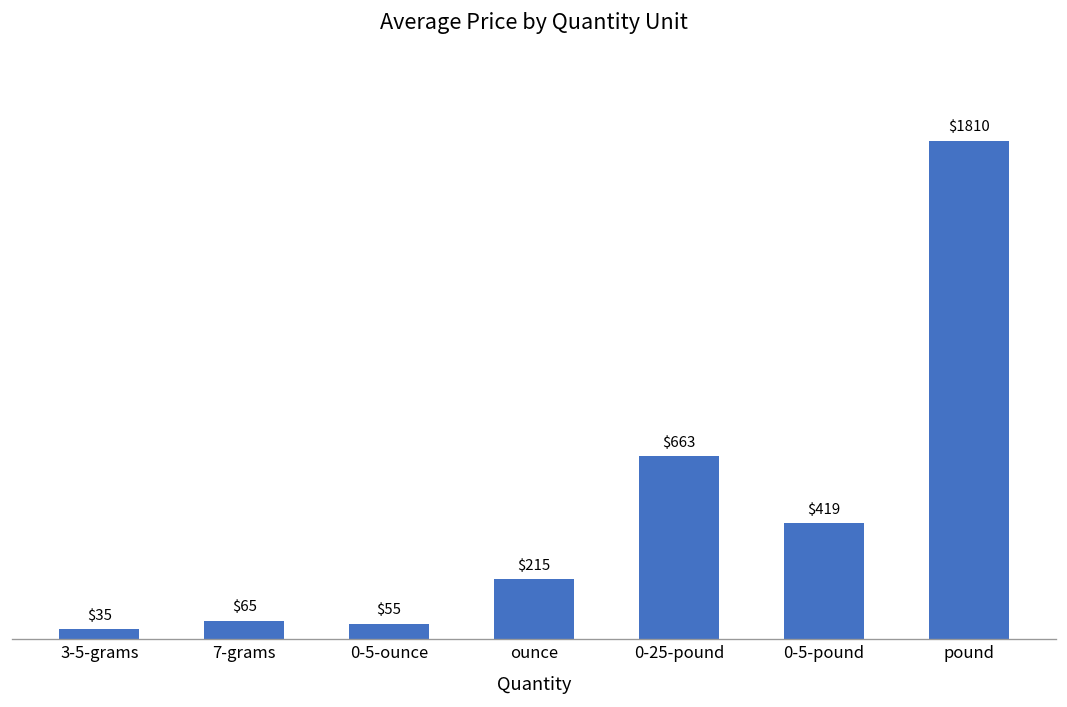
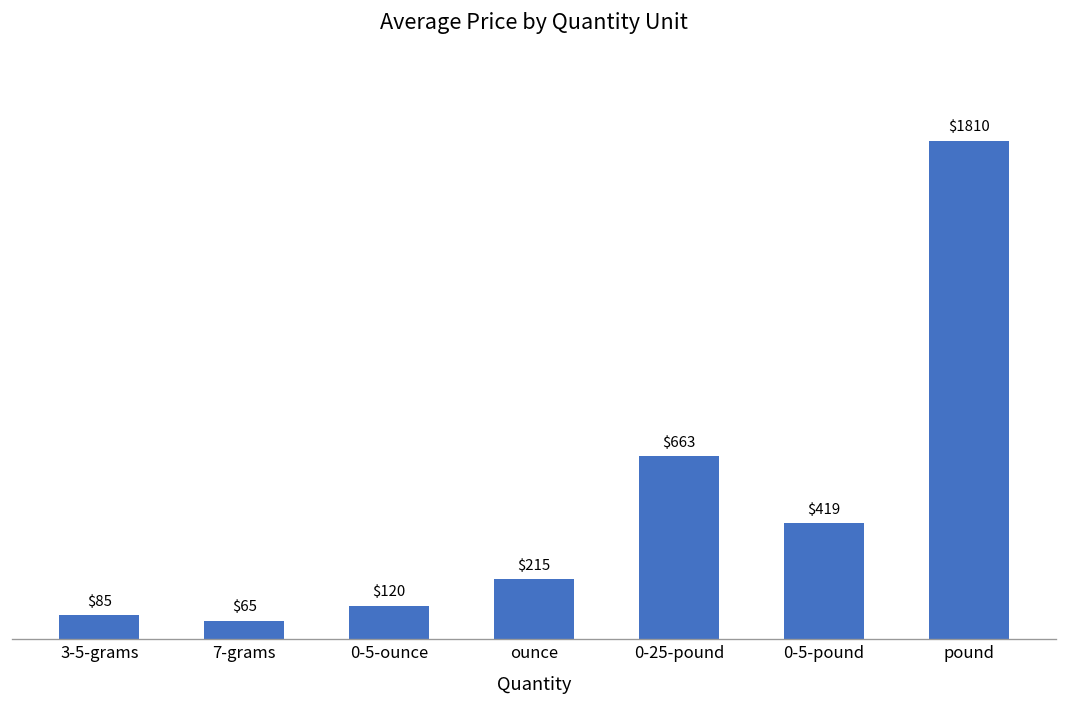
3-5-grams: $35 -> $85
0-5-ounce: $55 -> $120
